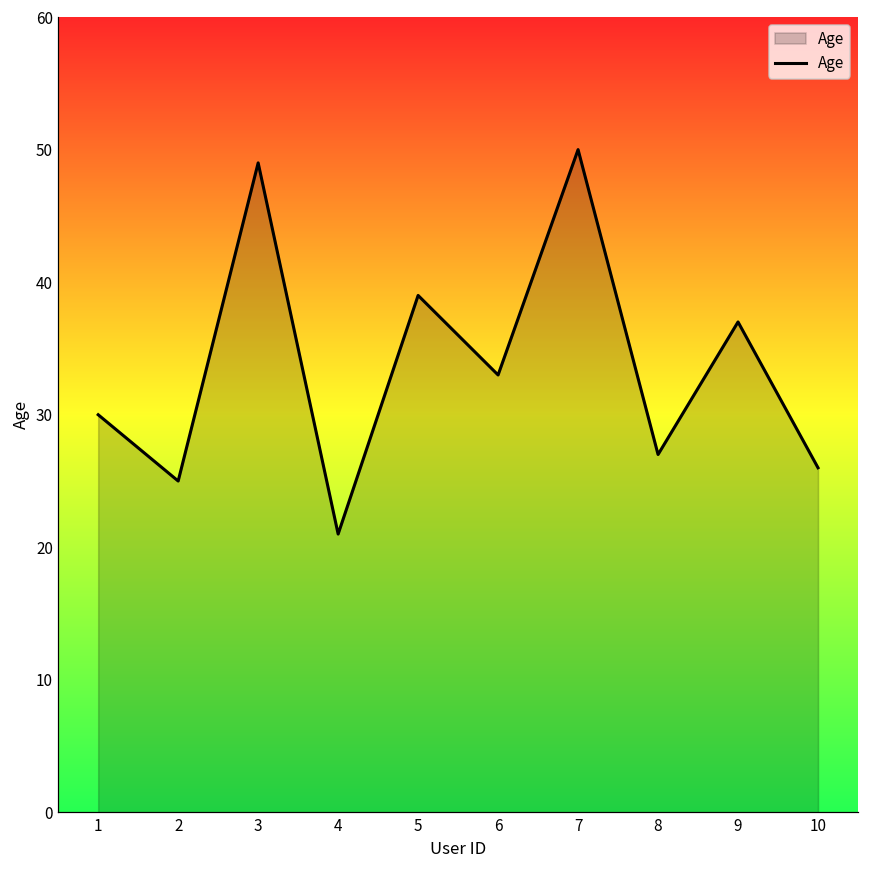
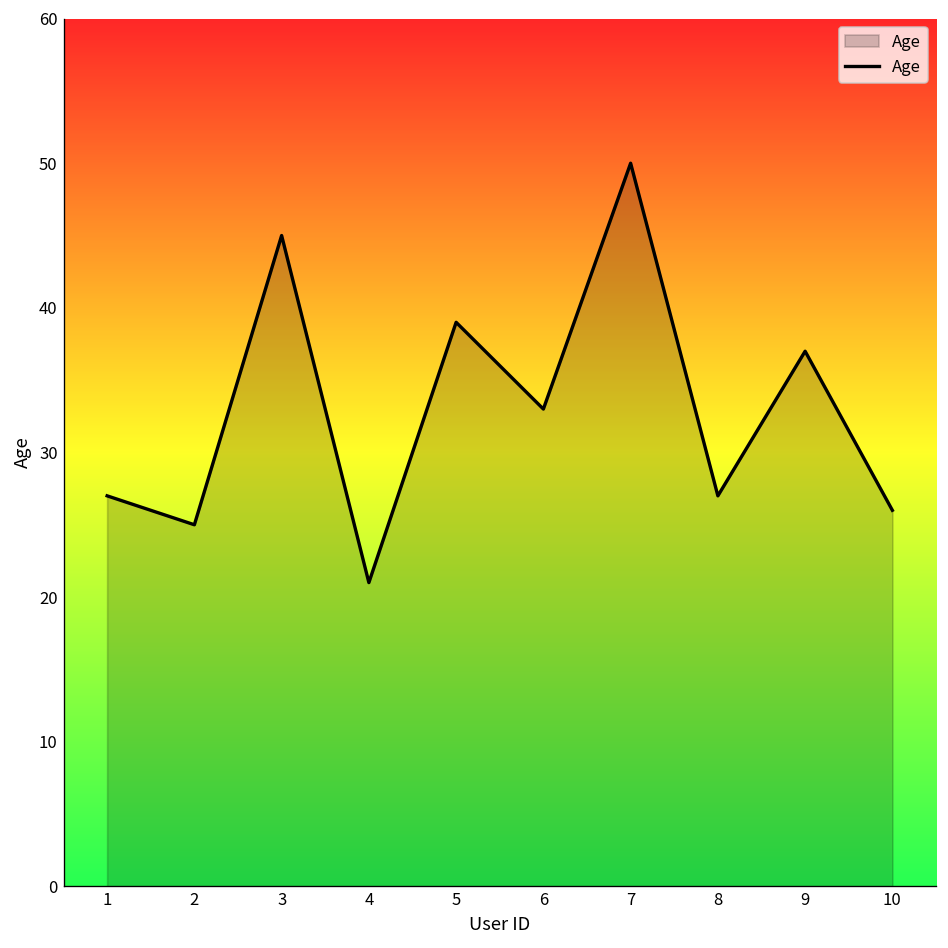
1: 30 -> 27
3: 49 -> 45
